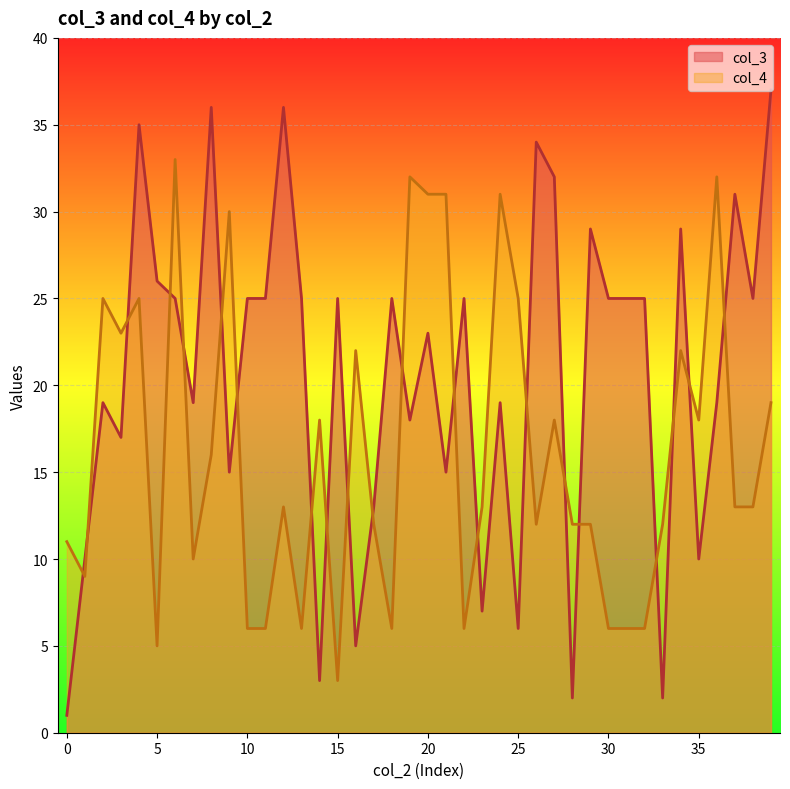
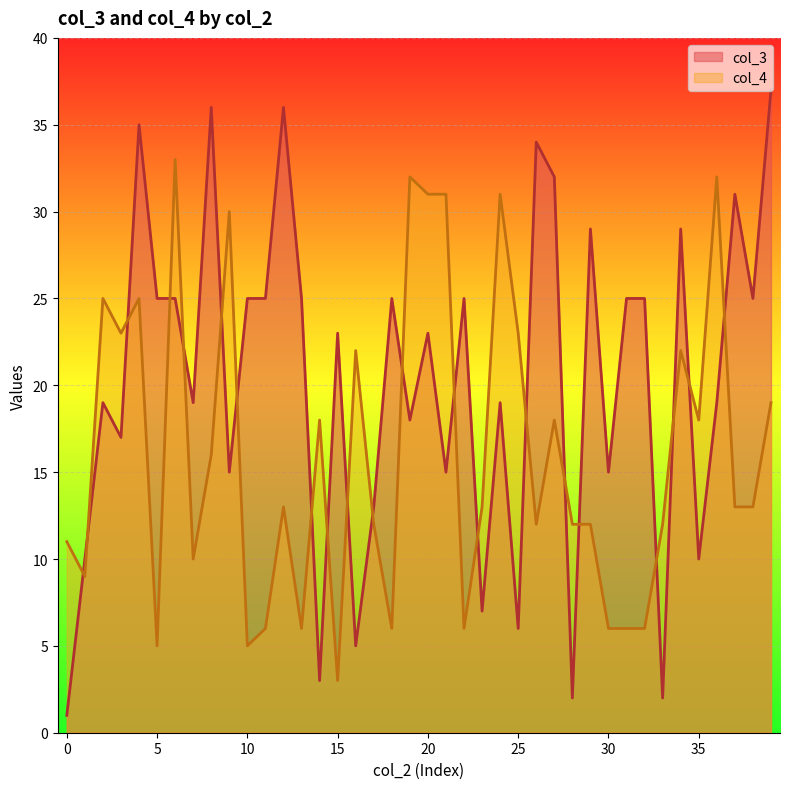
col_3, 5: 26 -> 25
col_4, 10: 6 -> 5
col_3, 15: 25 -> 23
col_4, 25: 25 -> 23
col_3, 30: 25 -> 15
